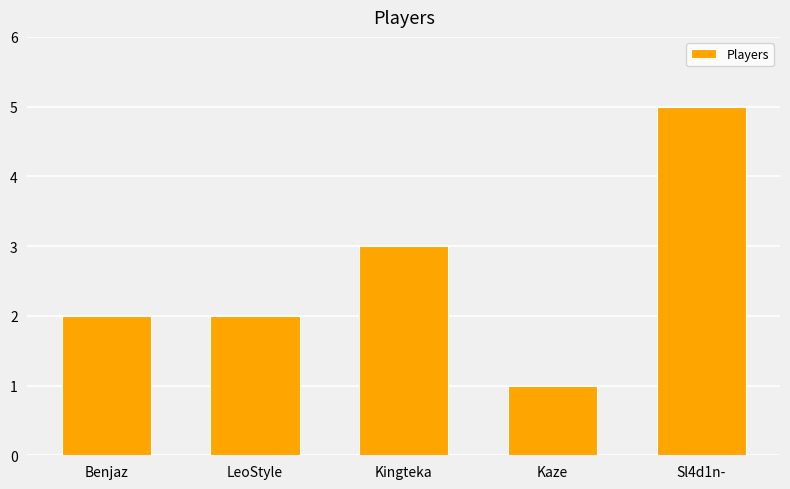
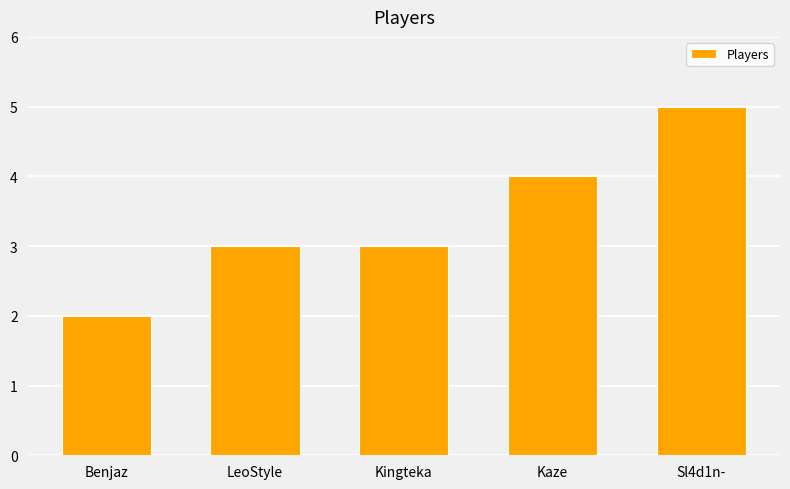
LeoStyle: 2 -> 3
Kaze: 1 -> 4
